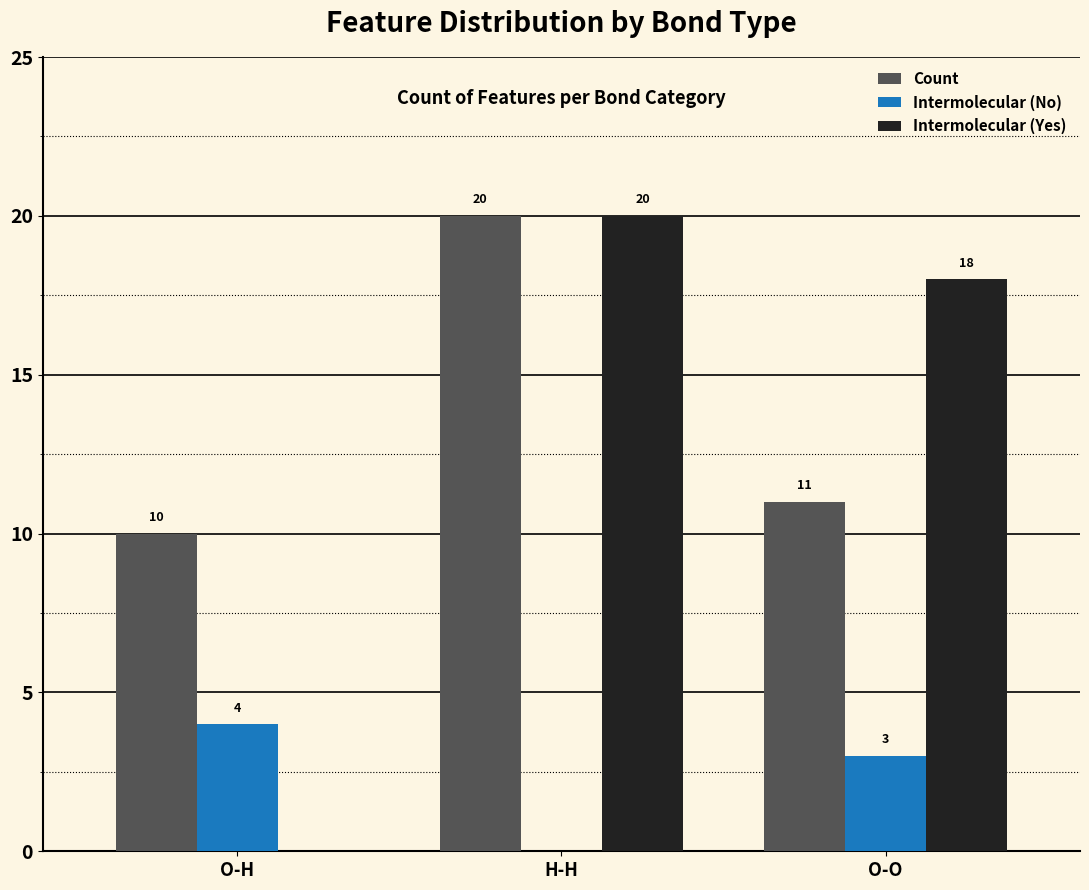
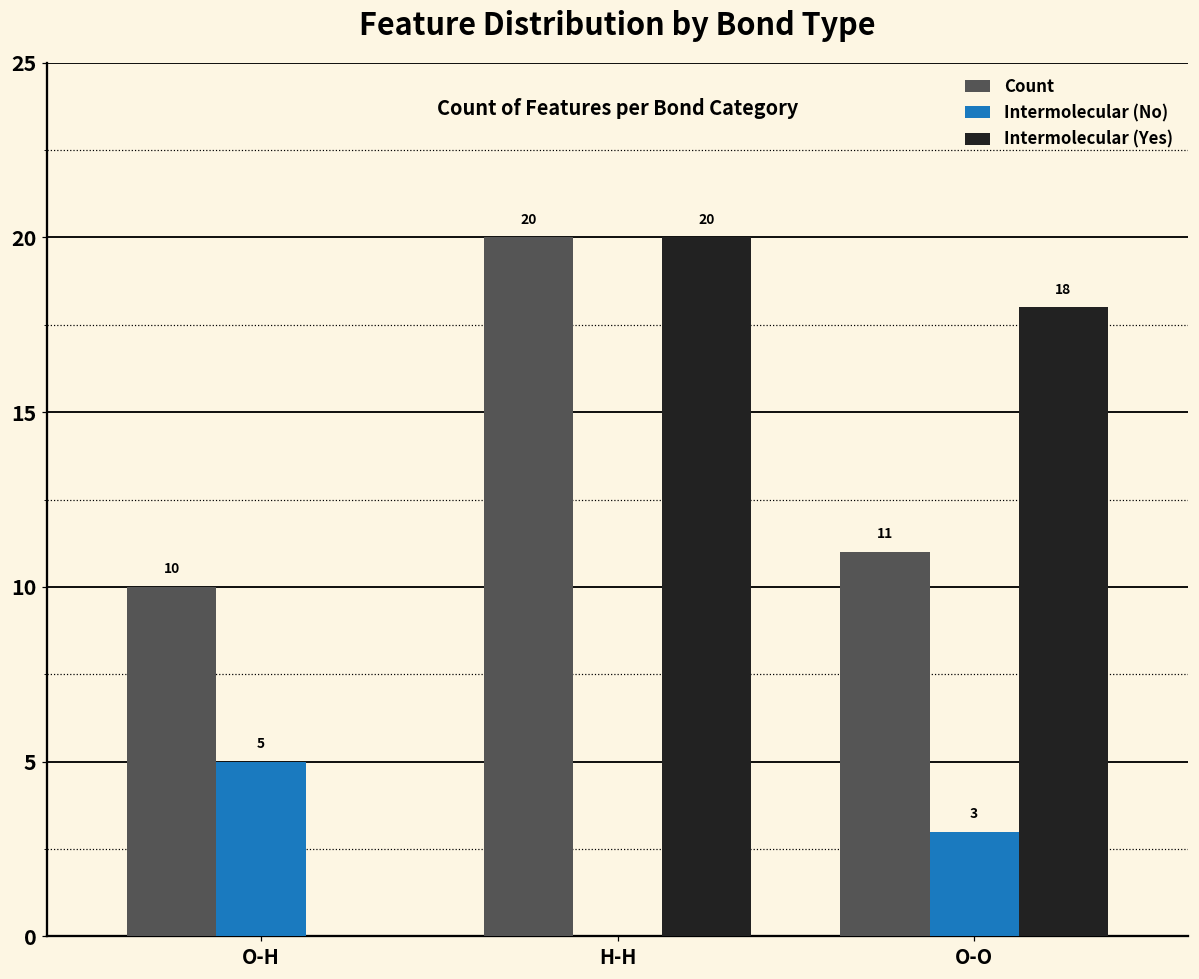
Intermolecular (No), O-H: 4 -> 5
